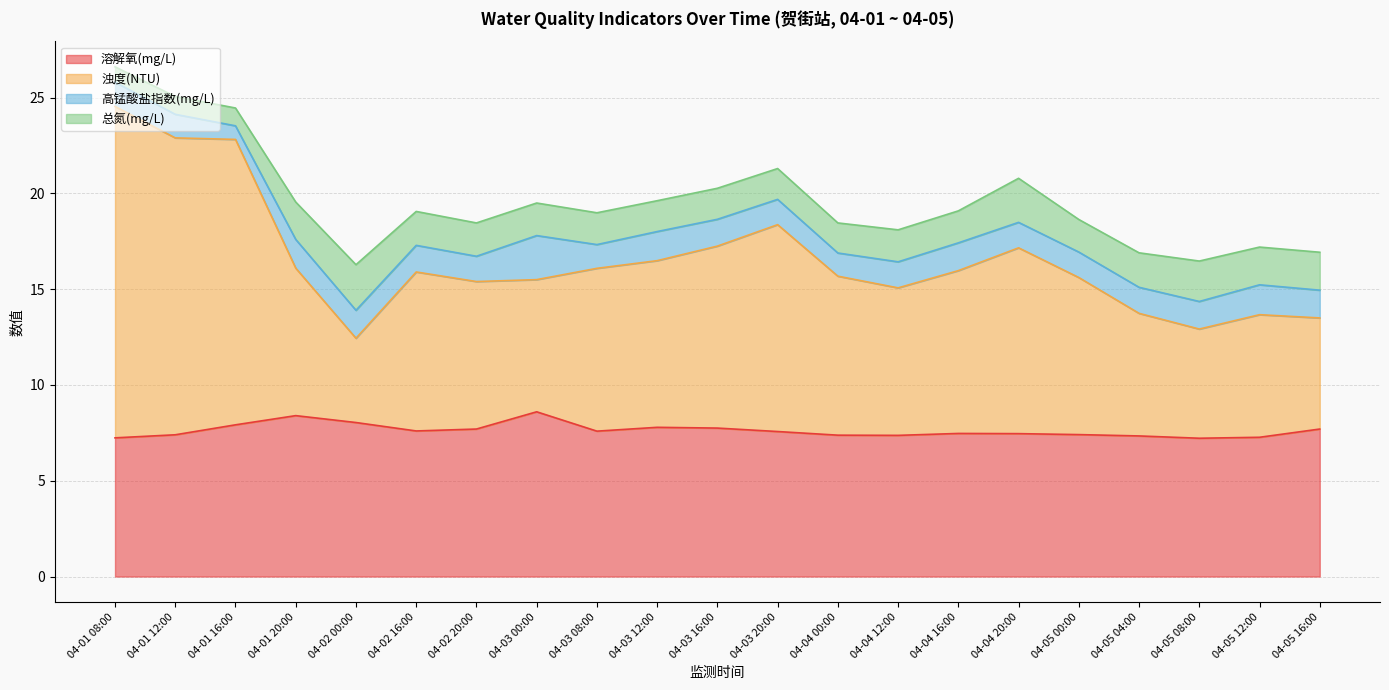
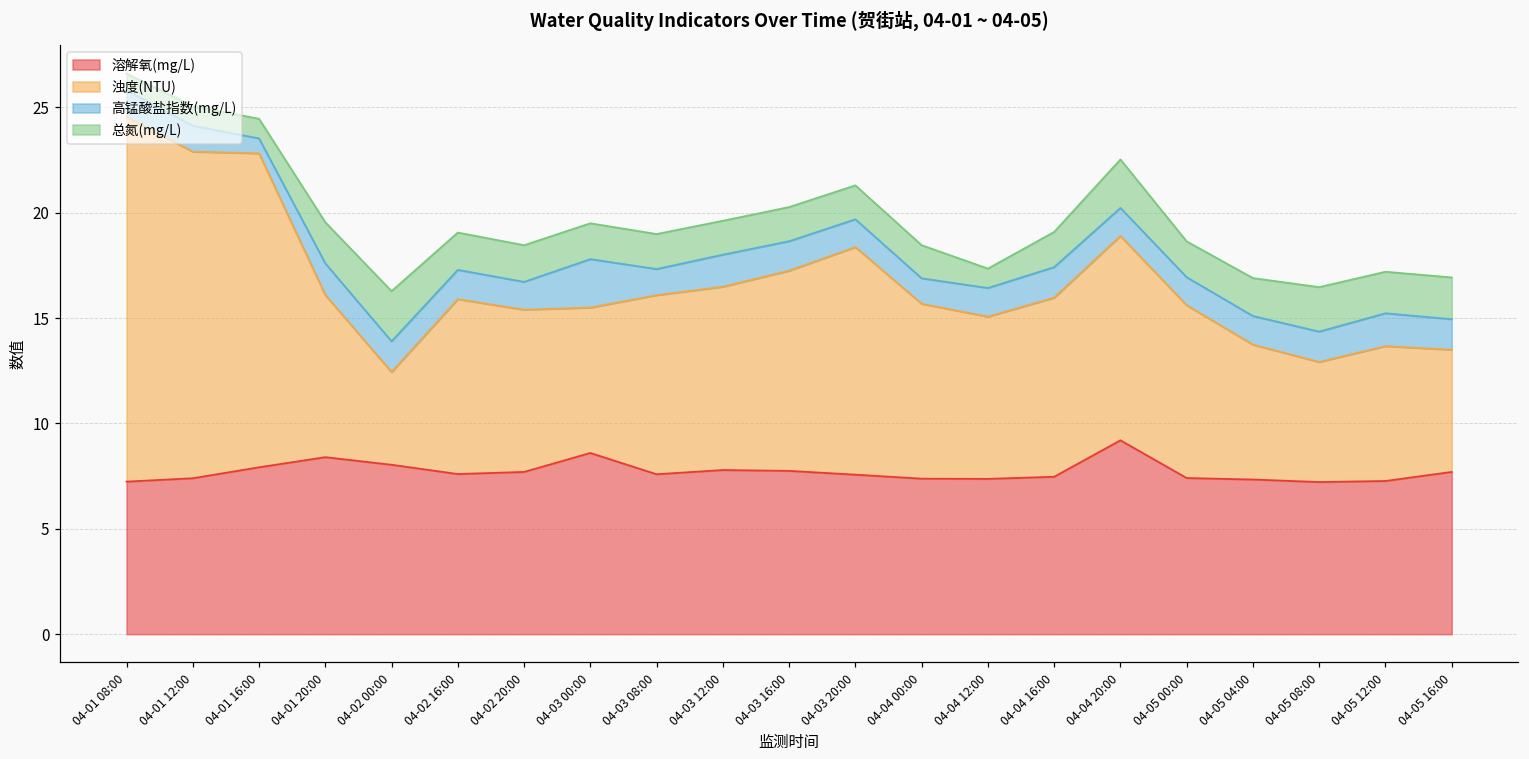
总氮(mg/L), 04-04 12:00: 1.7 -> 0.9
溶解氧(mg/L), 04-04 20:00: 7.5 -> 9.2
